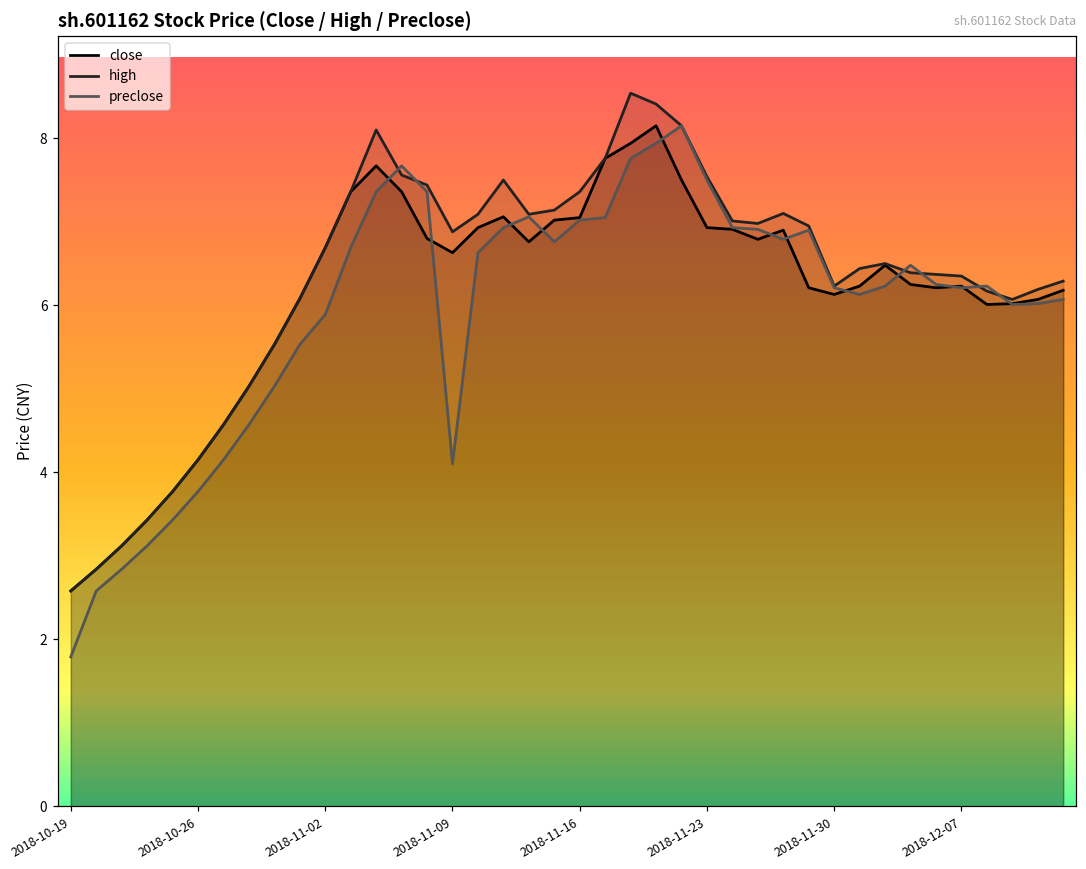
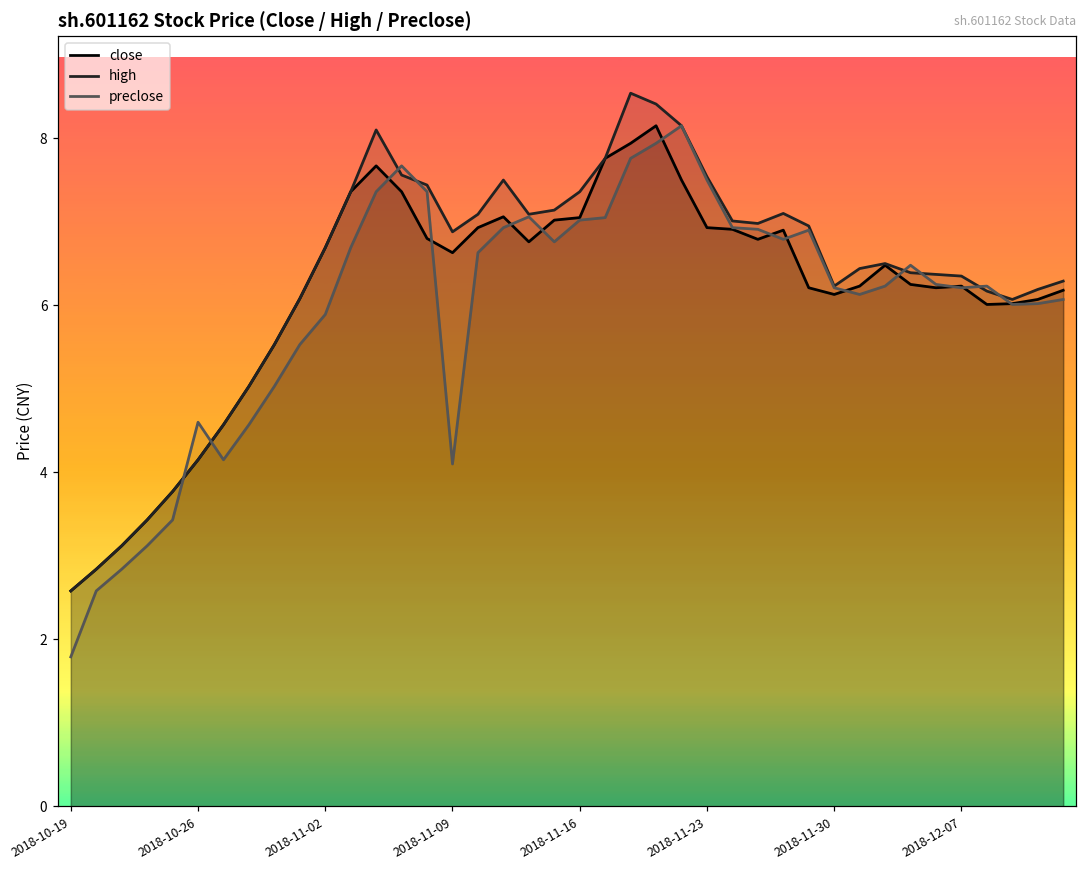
preclose, 2018-10-26: 3.8 -> 4.6
